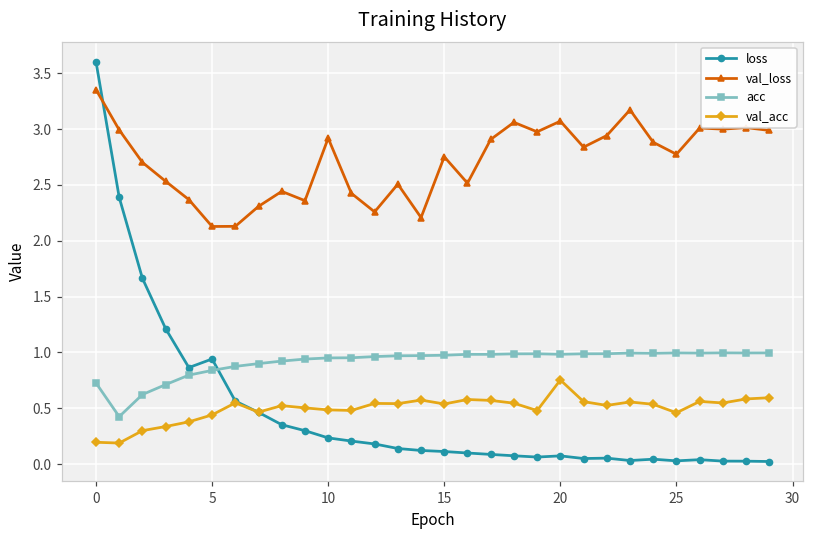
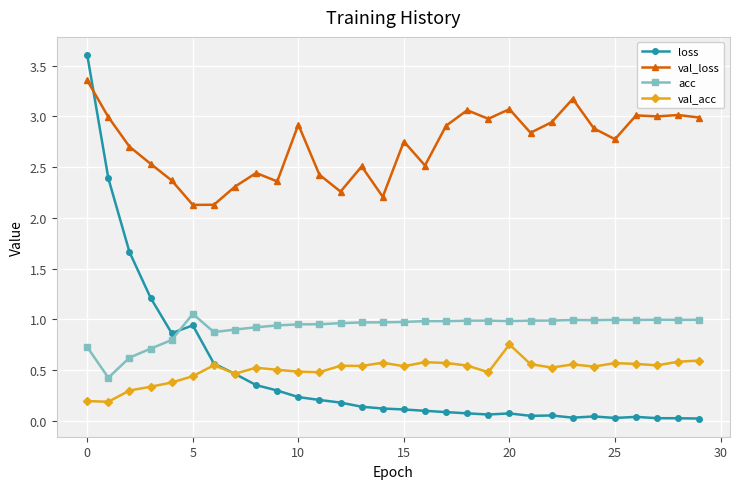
acc, 5: 0.84 -> 1.05
val_acc, 25: 0.46 -> 0.57
